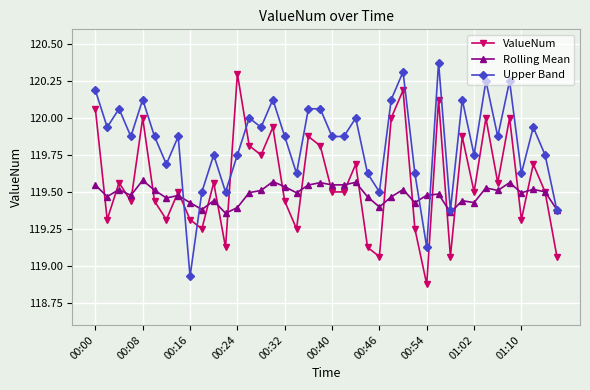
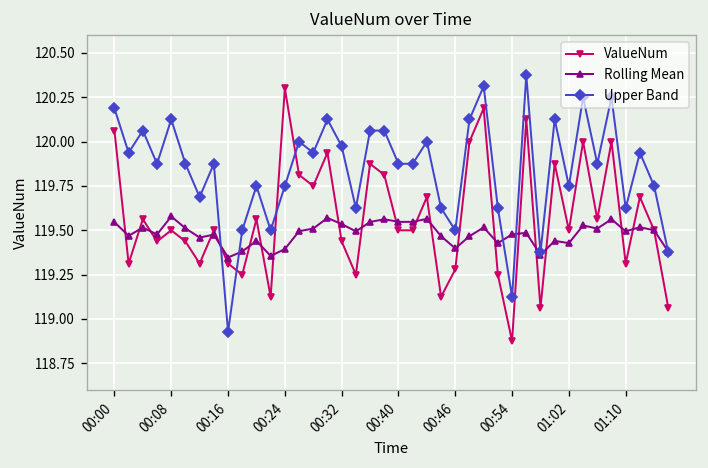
ValueNum, 00:08: 120.0 -> 119.5
Rolling Mean, 00:16: 119.43 -> 119.35
Upper Band, 00:32: 119.88 -> 119.97
ValueNum, 00:46: 119.06 -> 119.28
